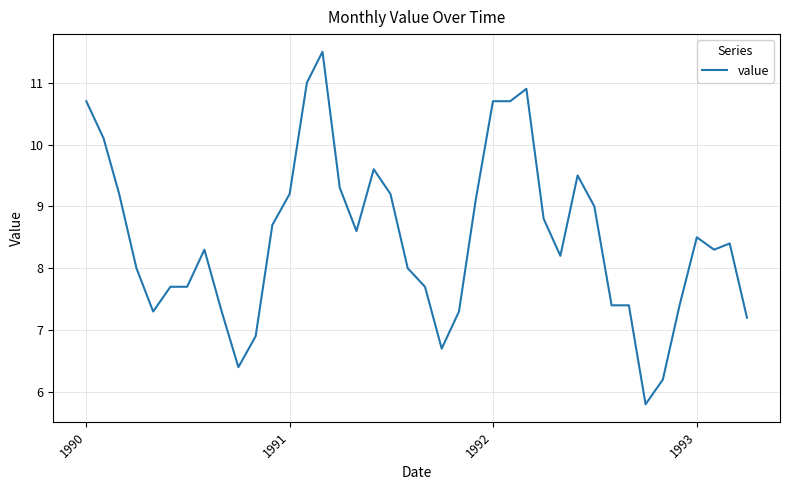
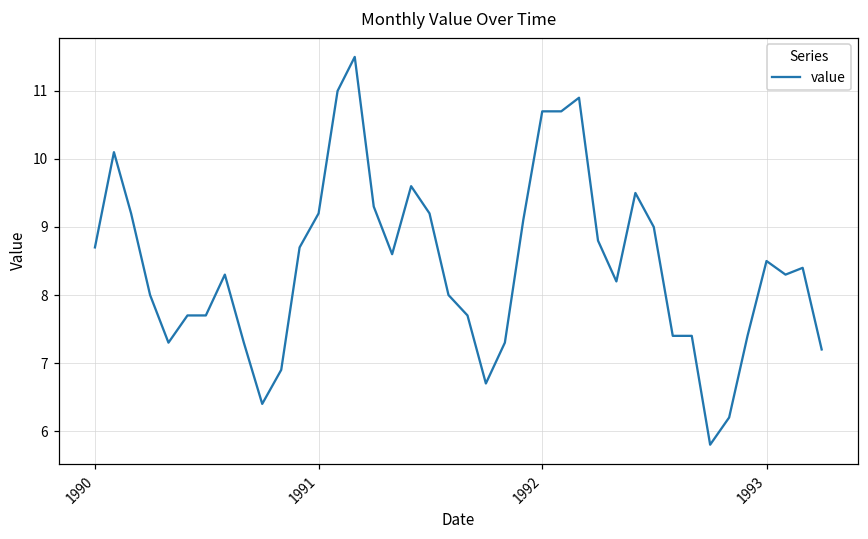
1990: 10.7 -> 8.7
